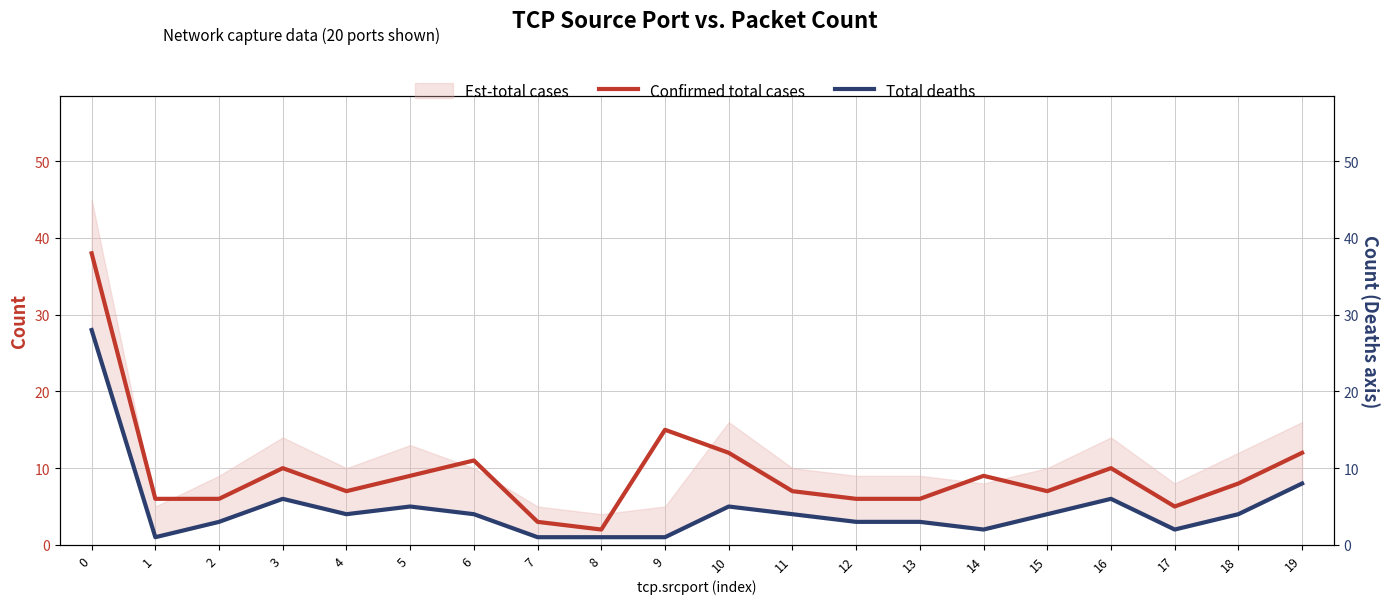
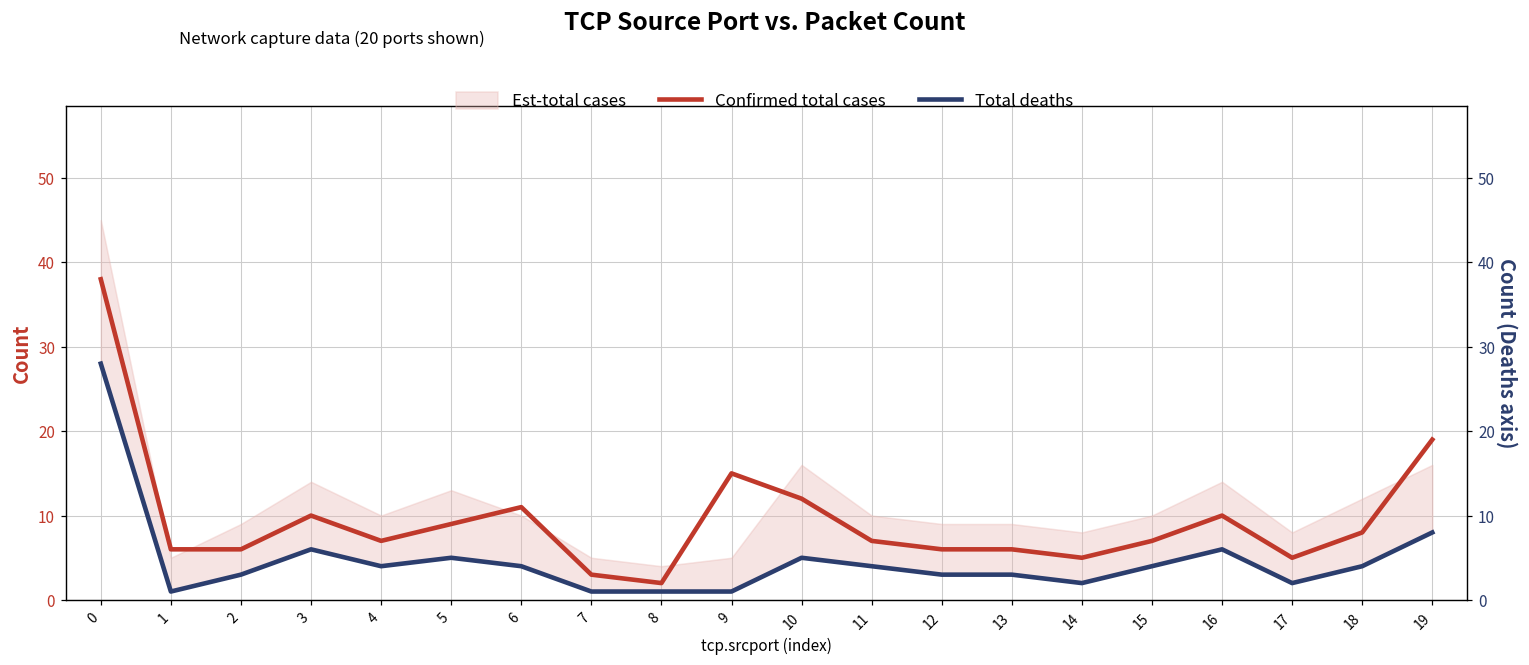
Confirmed total cases, 14: 9 -> 5
Confirmed total cases, 19: 12 -> 19
